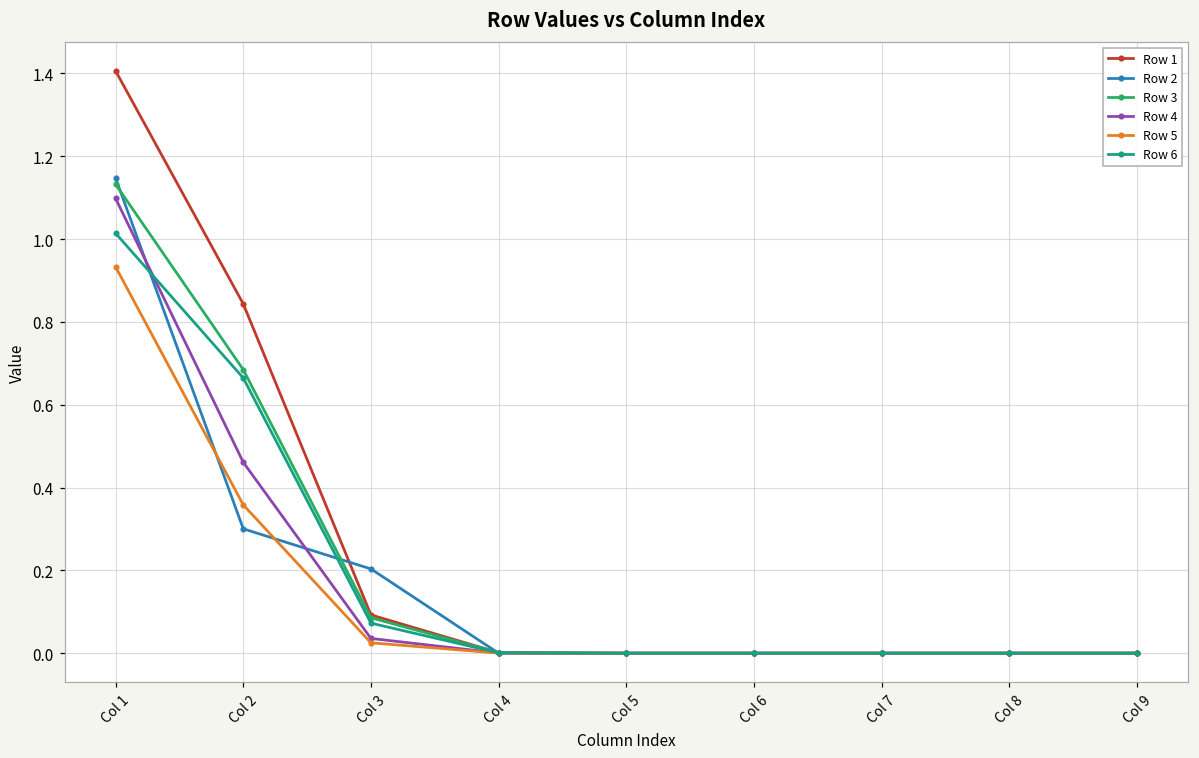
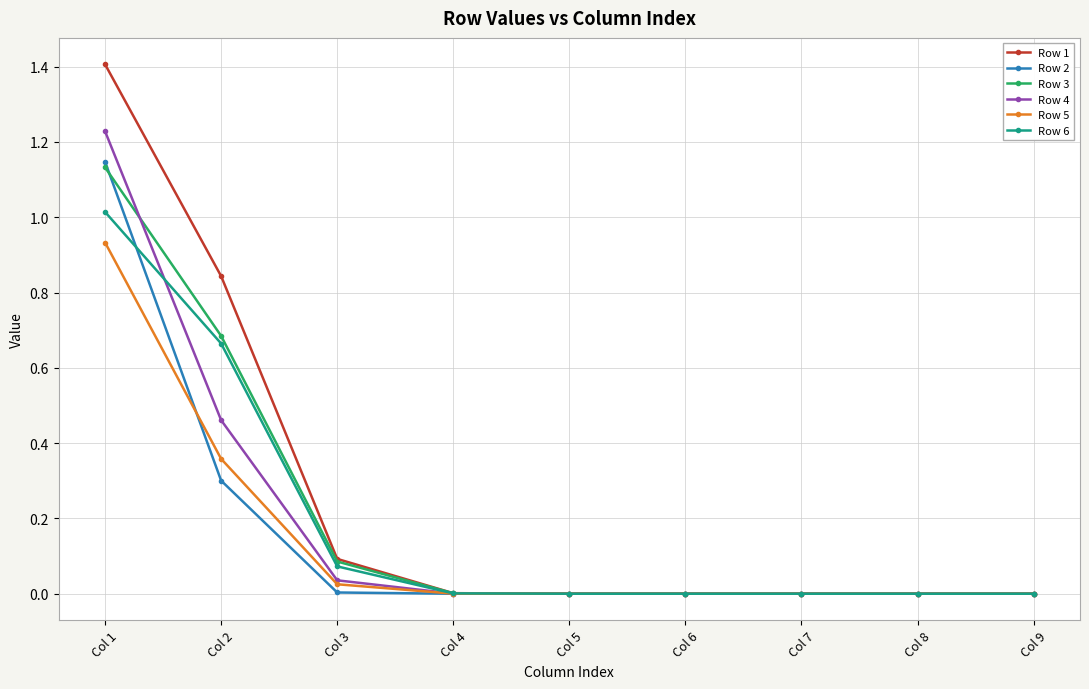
Row 4, Col 1: 1.10 -> 1.23
Row 2, Col 3: 0.20 -> 0.00
